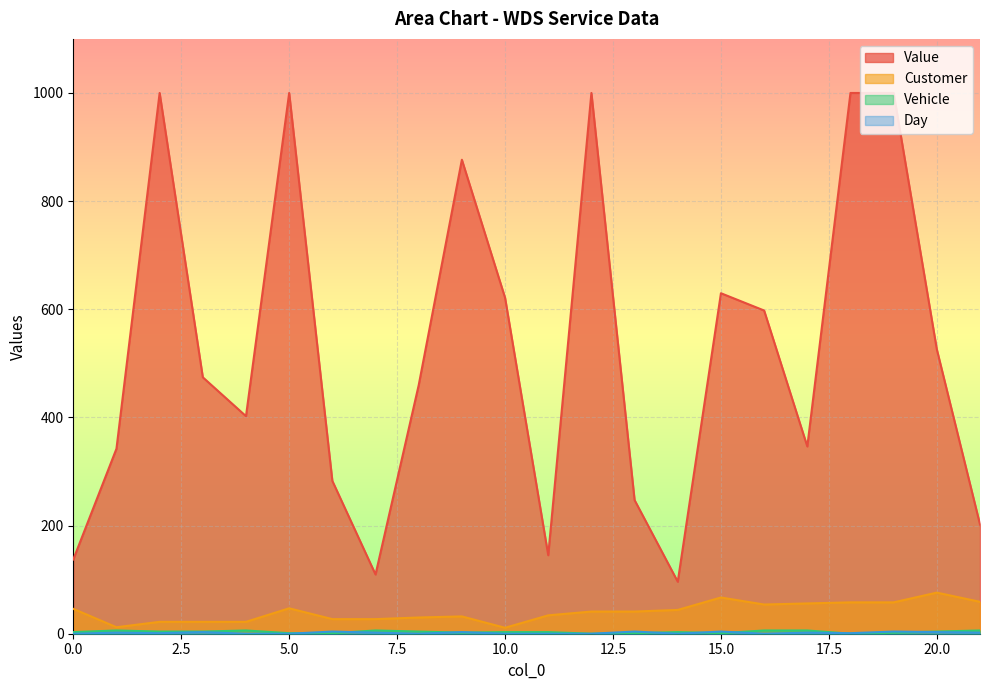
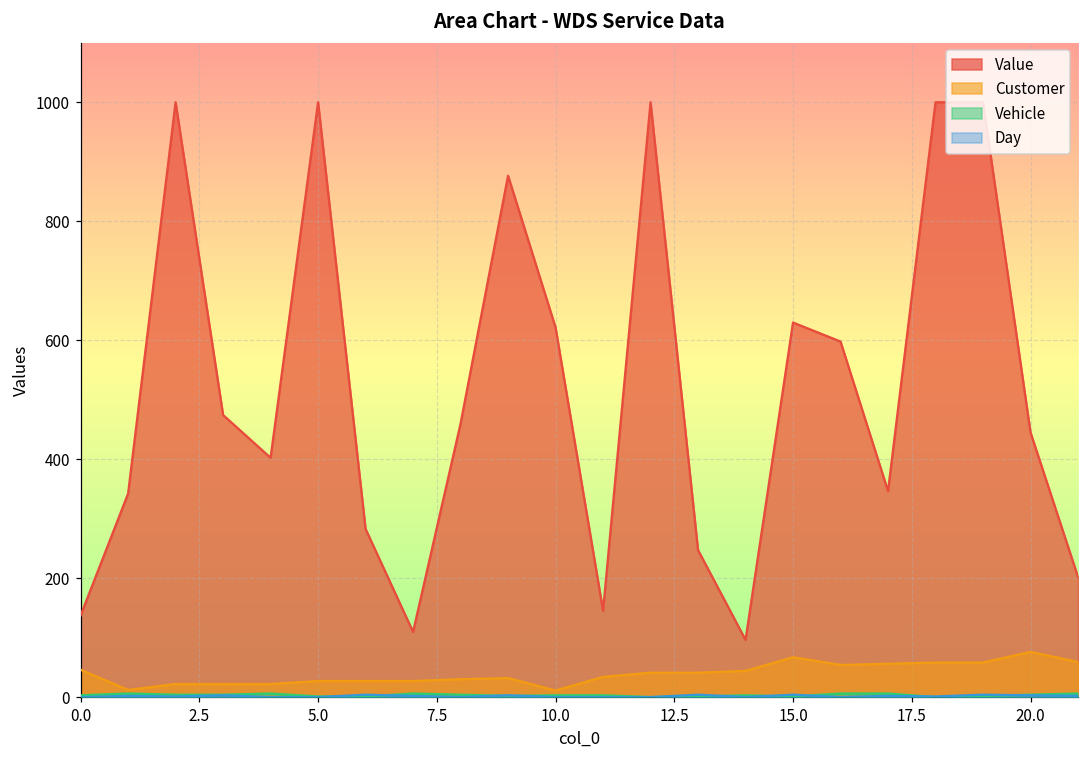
Customer, 5.0: 50 -> 30
Value, 20.0: 530 -> 440
